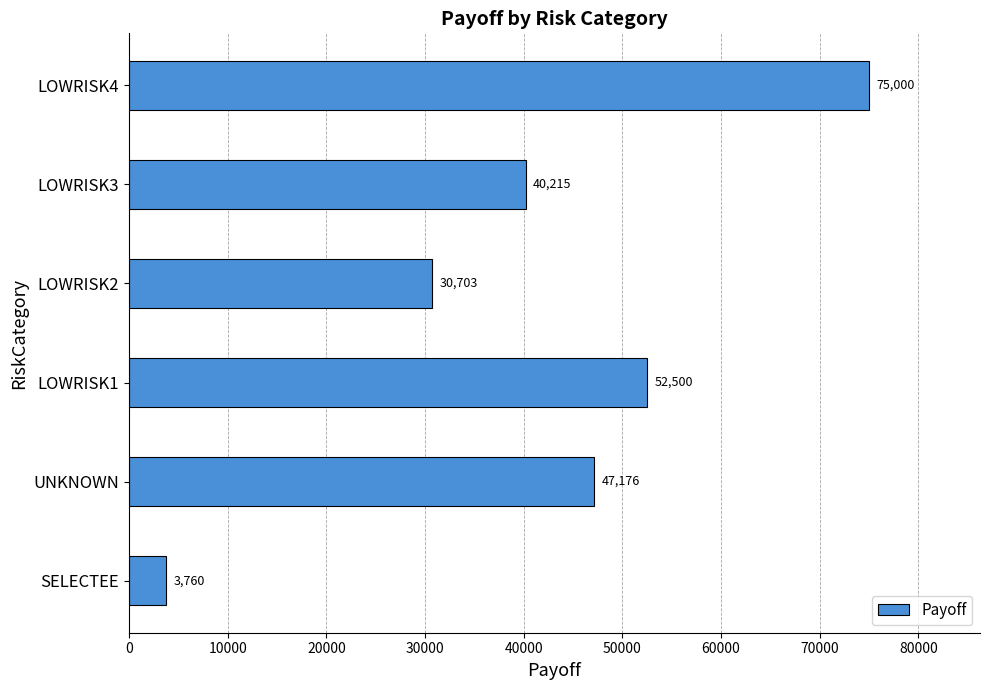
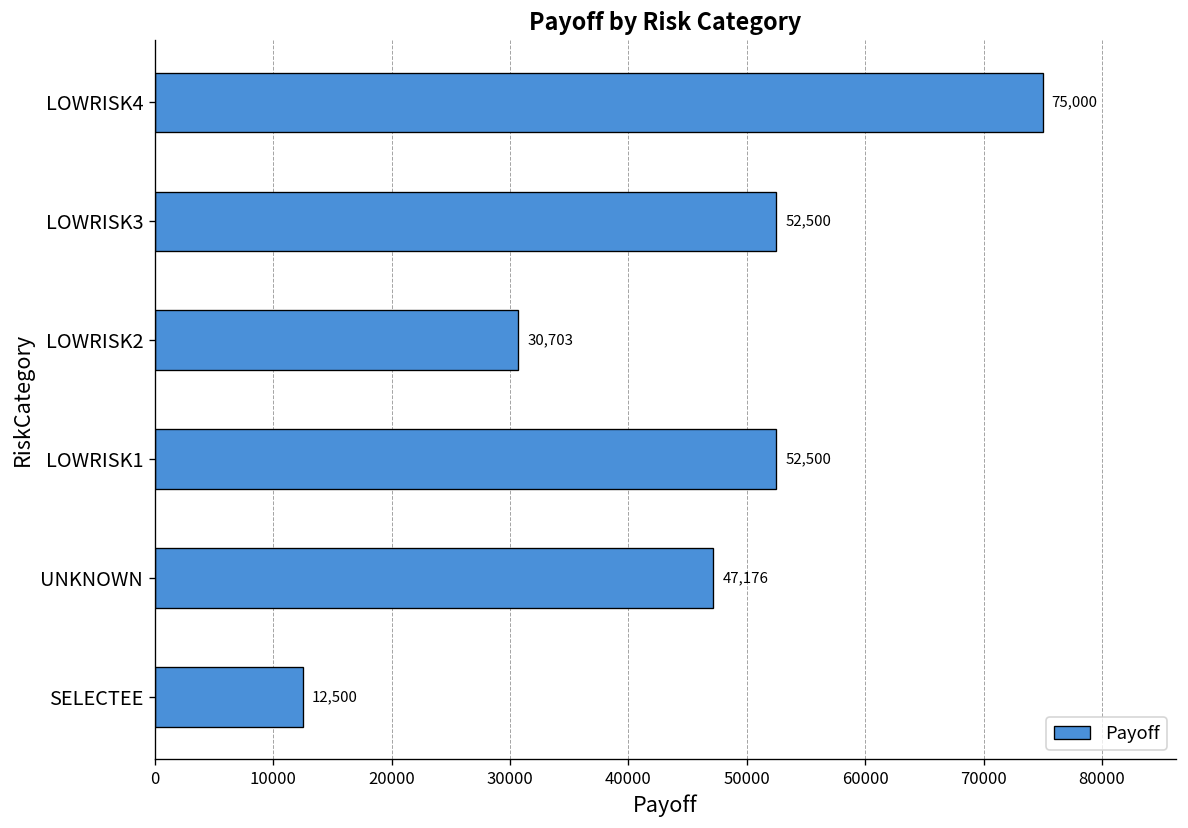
LOWRISK3: 40,215 -> 52,500
SELECTEE: 3,760 -> 12,500
